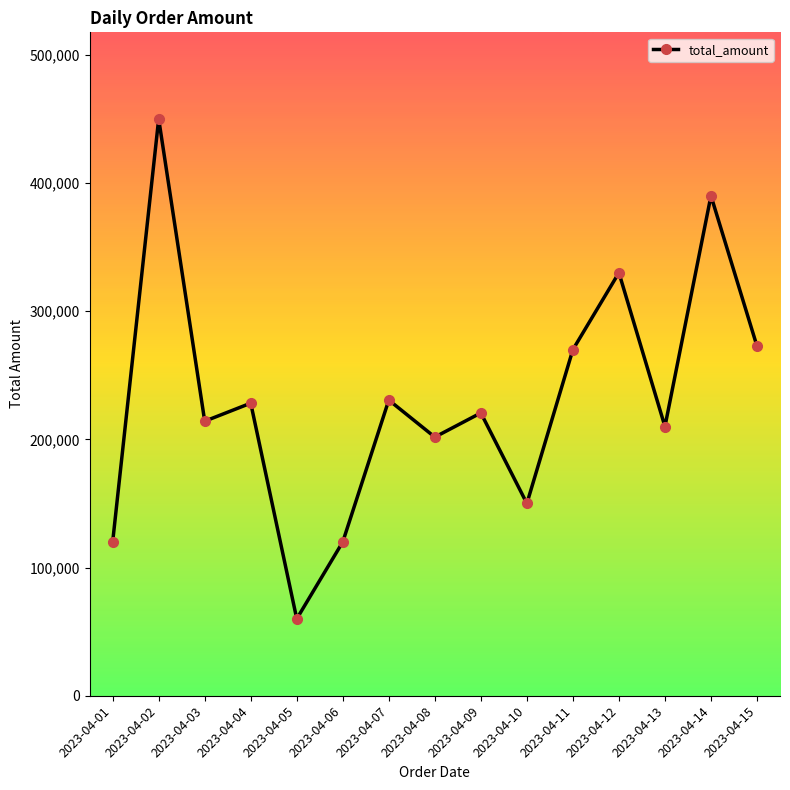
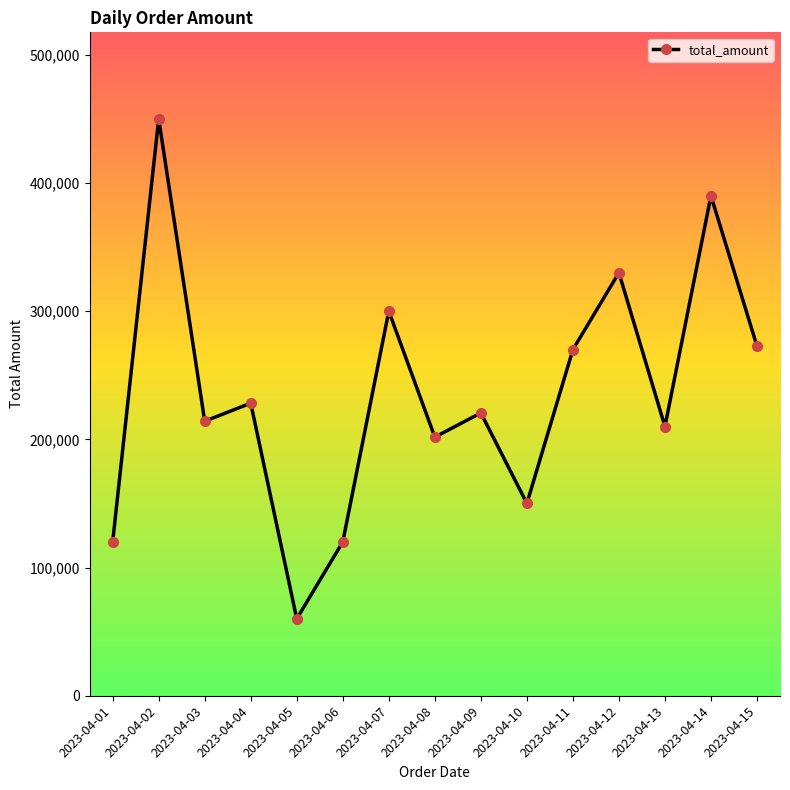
2023-04-07: 231,000 -> 300,000
